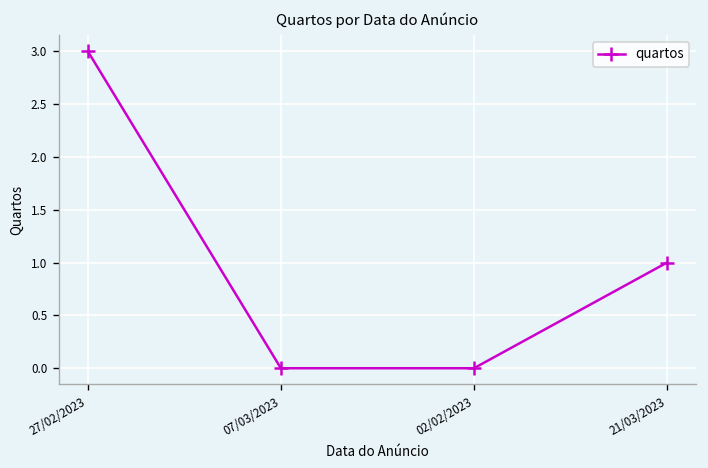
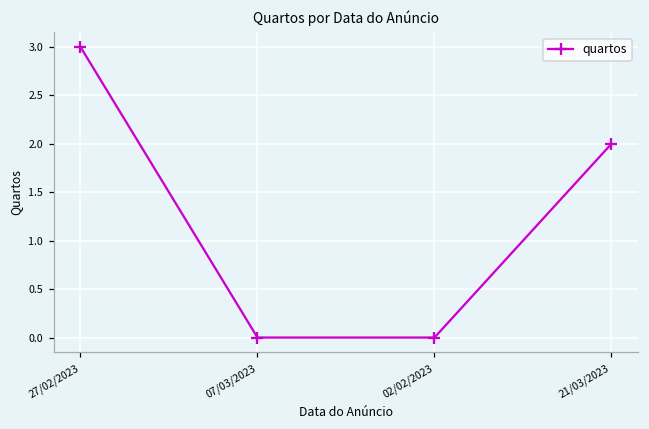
21/03/2023: 1 -> 2
